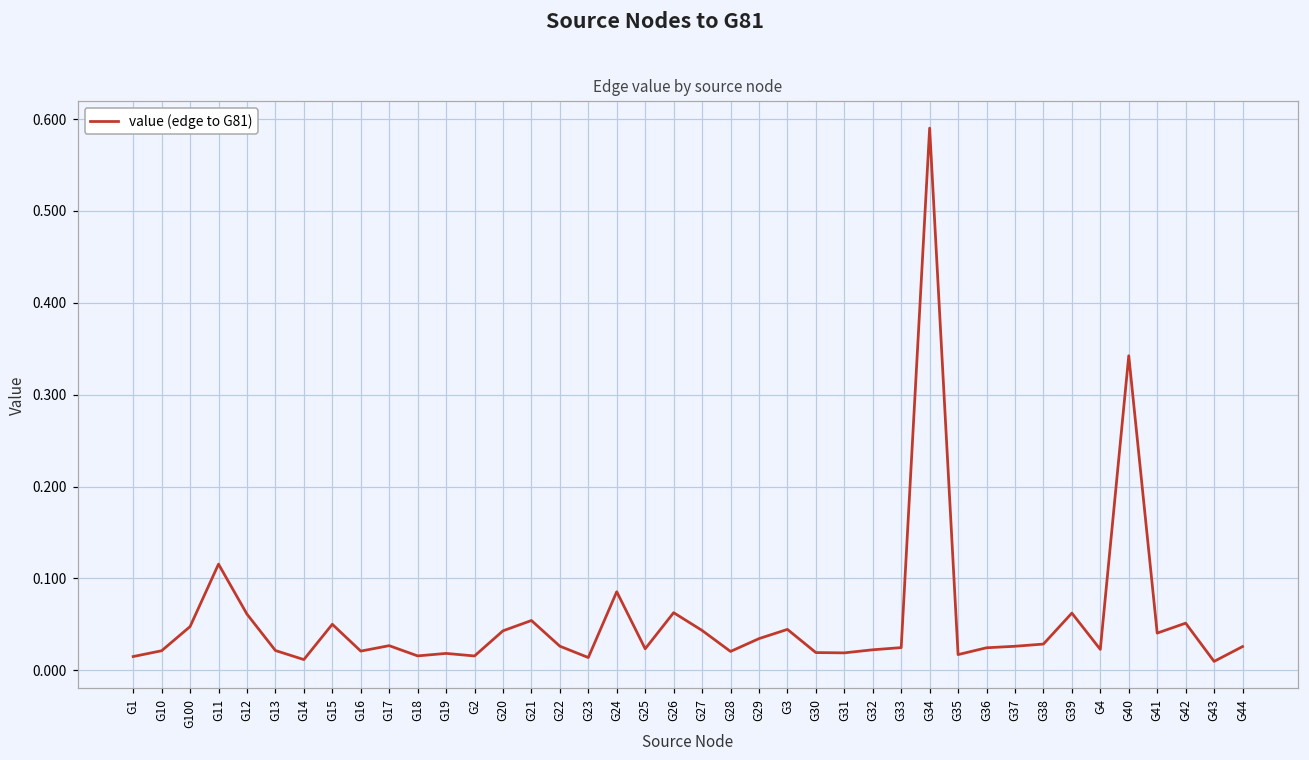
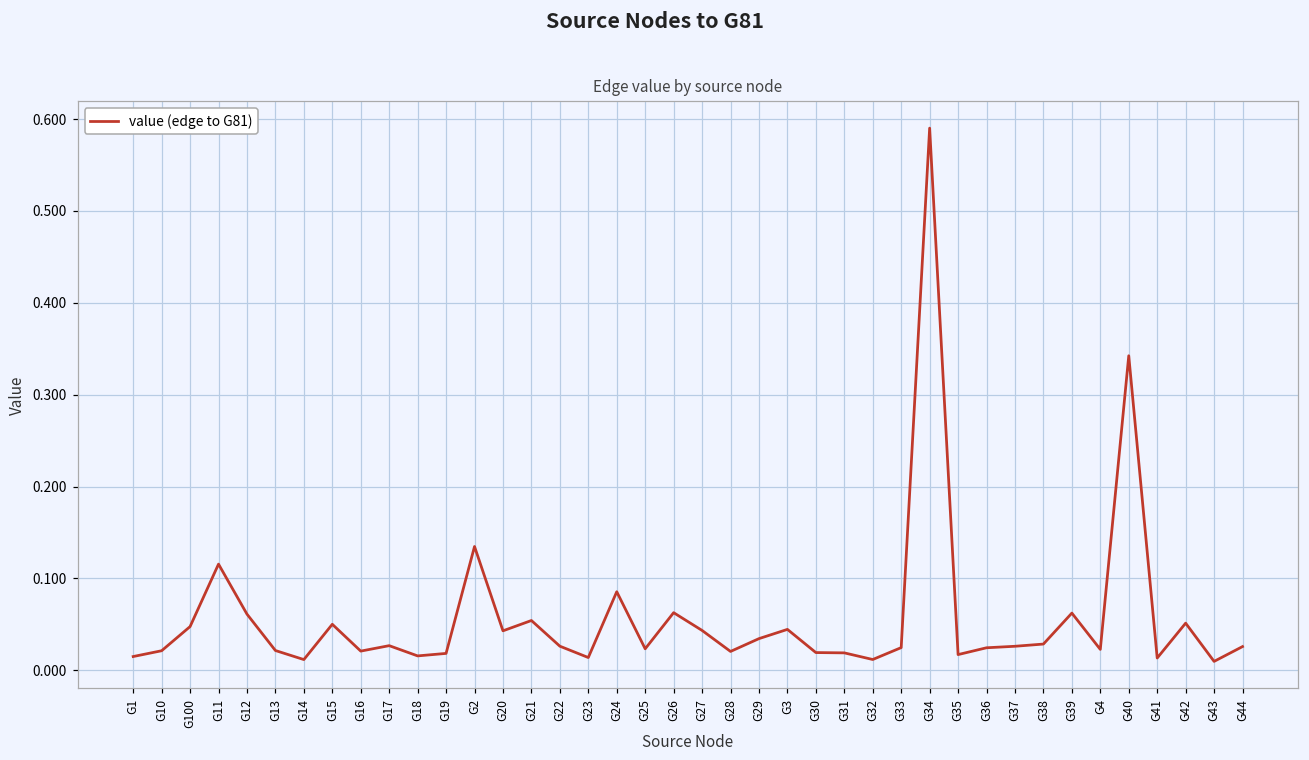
G2: 0.02 -> 0.13
G32: 0.02 -> 0.01
G41: 0.04 -> 0.01
